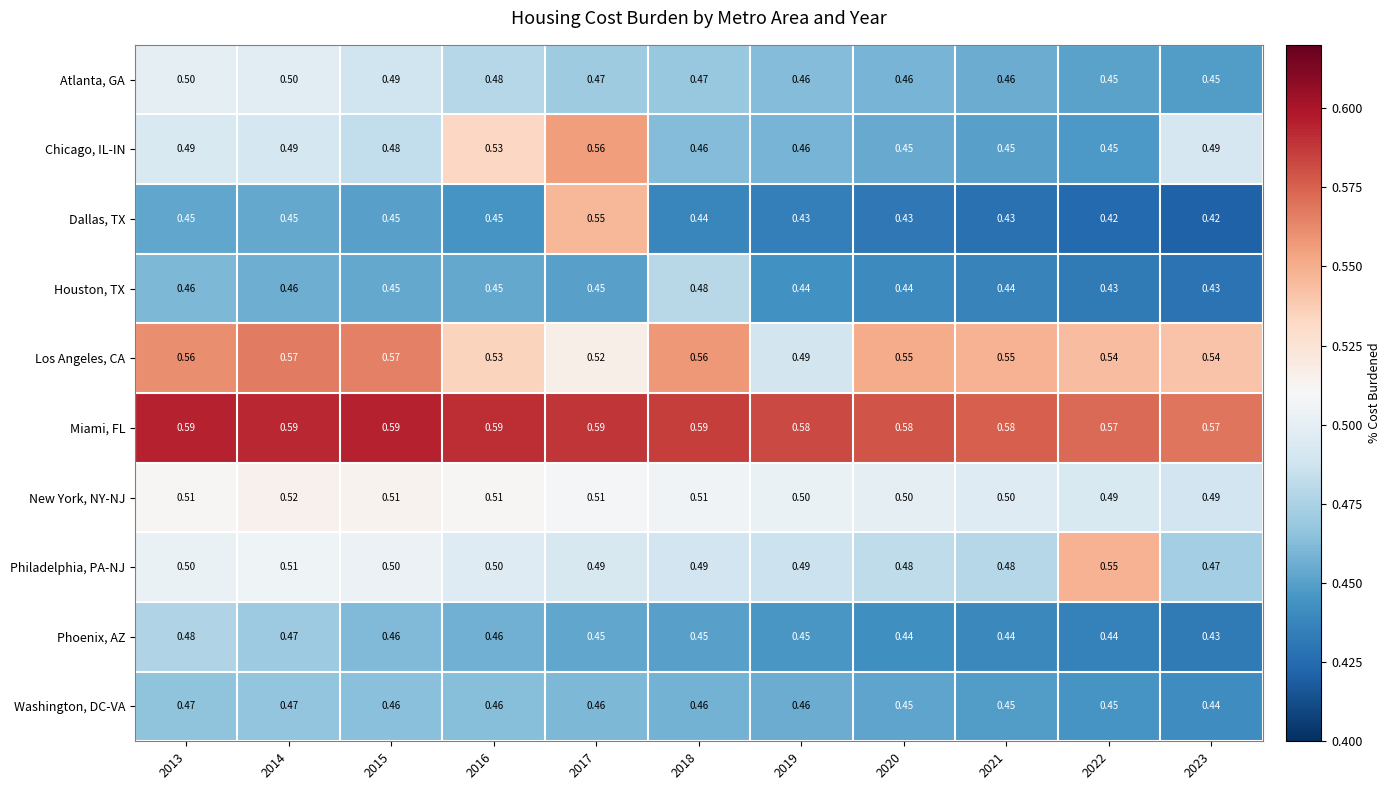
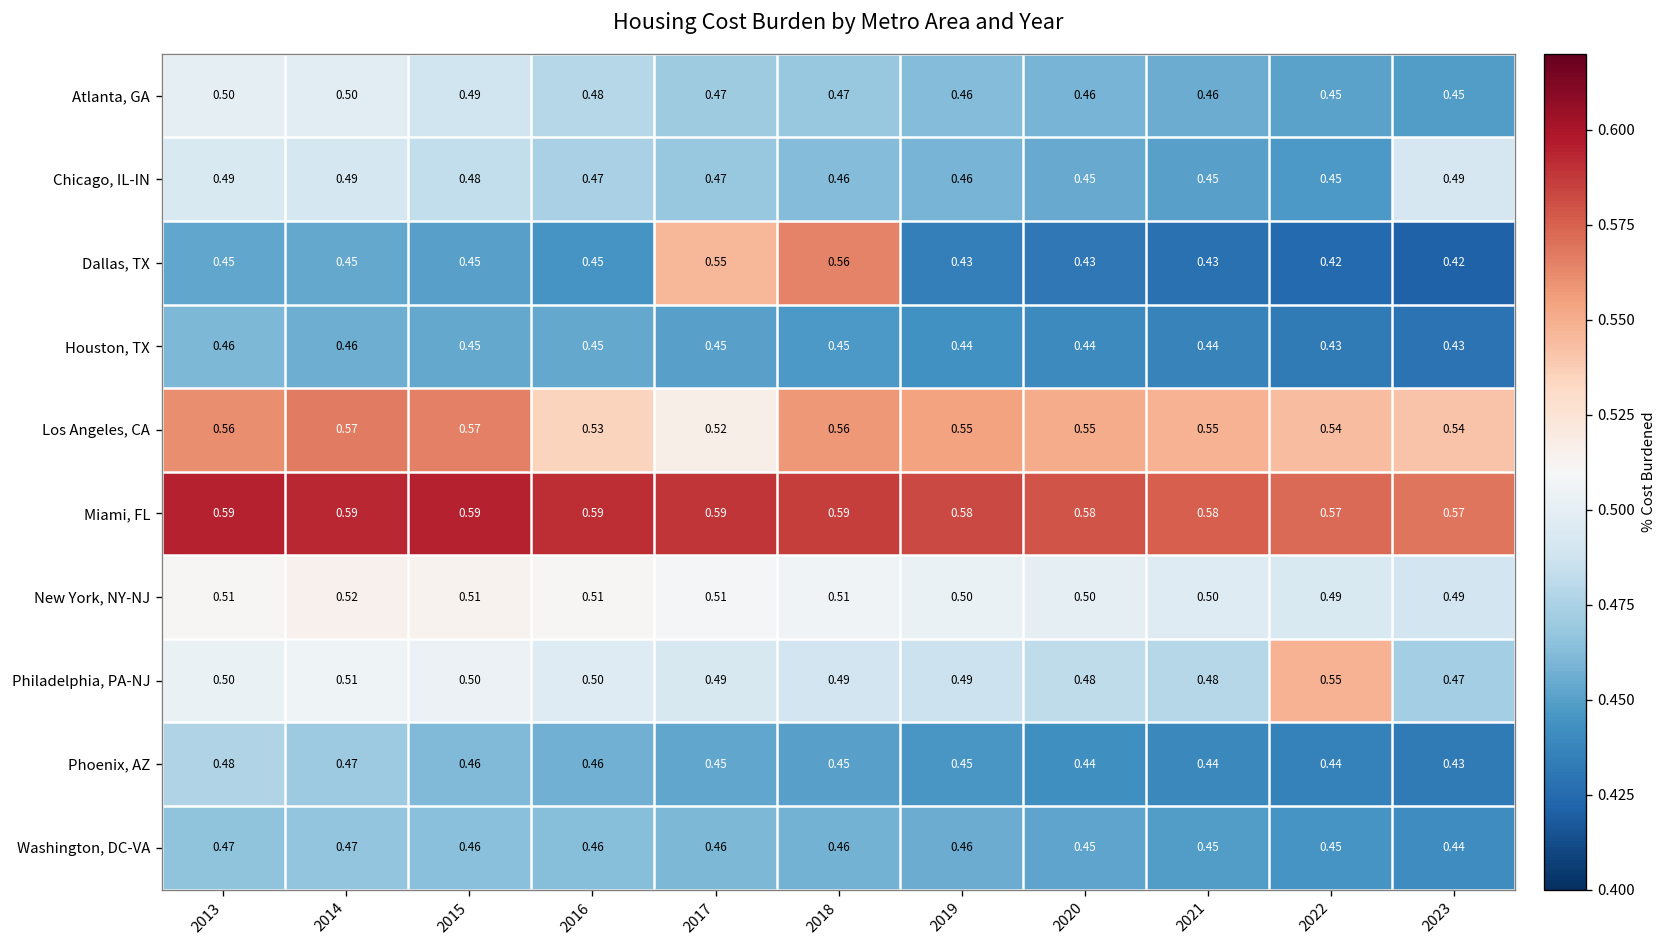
Chicago, IL-IN, 2016: 0.53 -> 0.47
Chicago, IL-IN, 2017: 0.56 -> 0.47
Dallas, TX, 2018: 0.44 -> 0.56
Houston, TX, 2018: 0.48 -> 0.45
Los Angeles, CA, 2019: 0.49 -> 0.55
